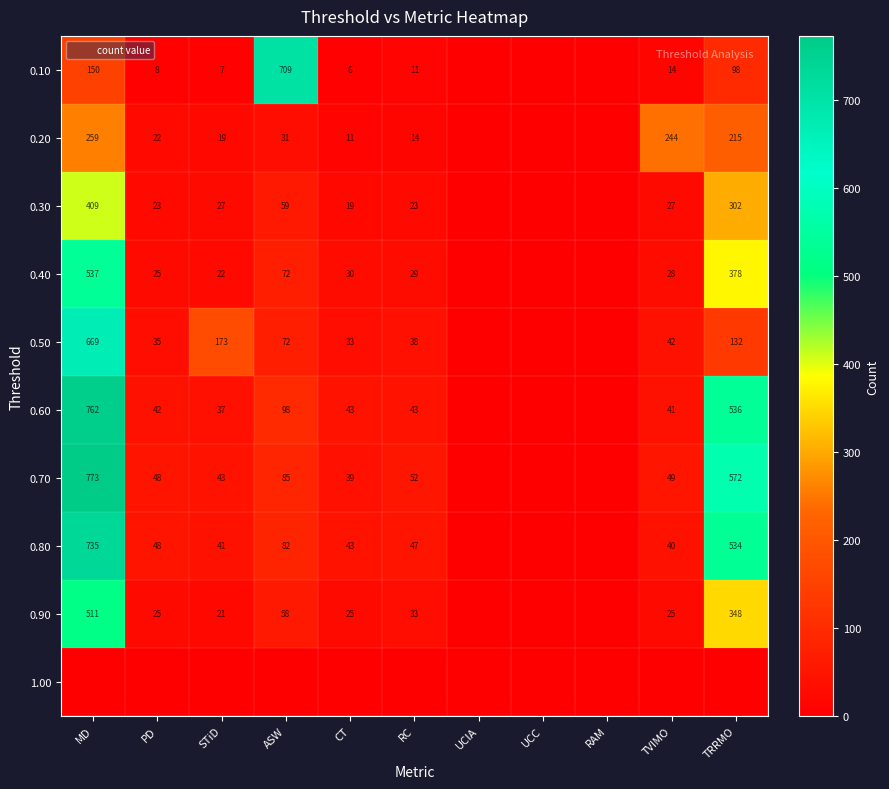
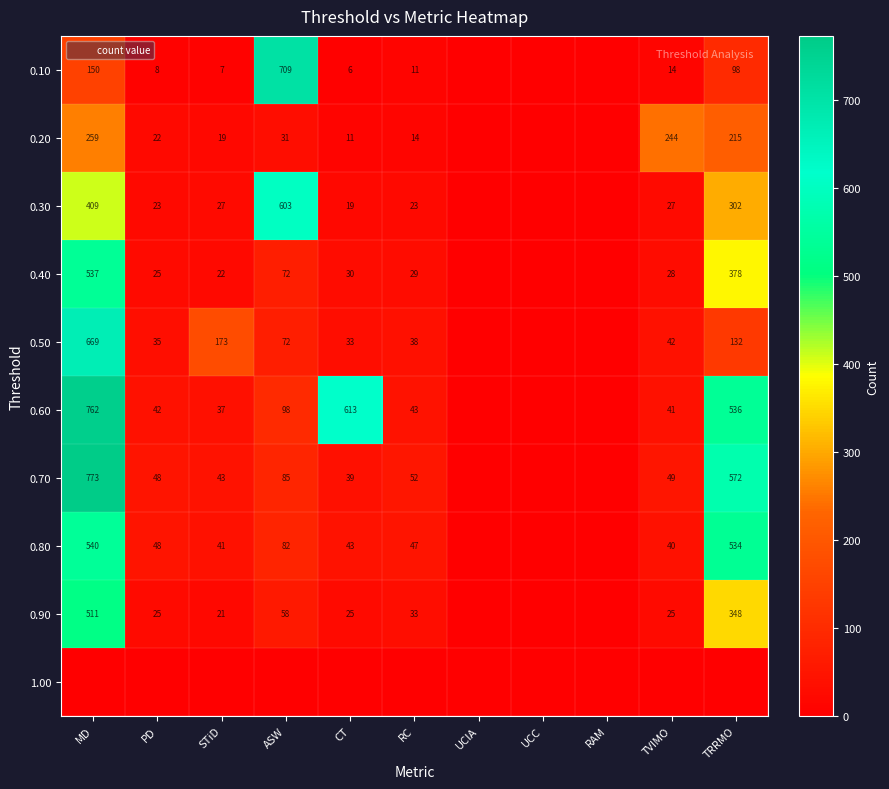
0.30, ASW: 59 -> 603
0.60, CT: 43 -> 613
0.80, MD: 735 -> 540
